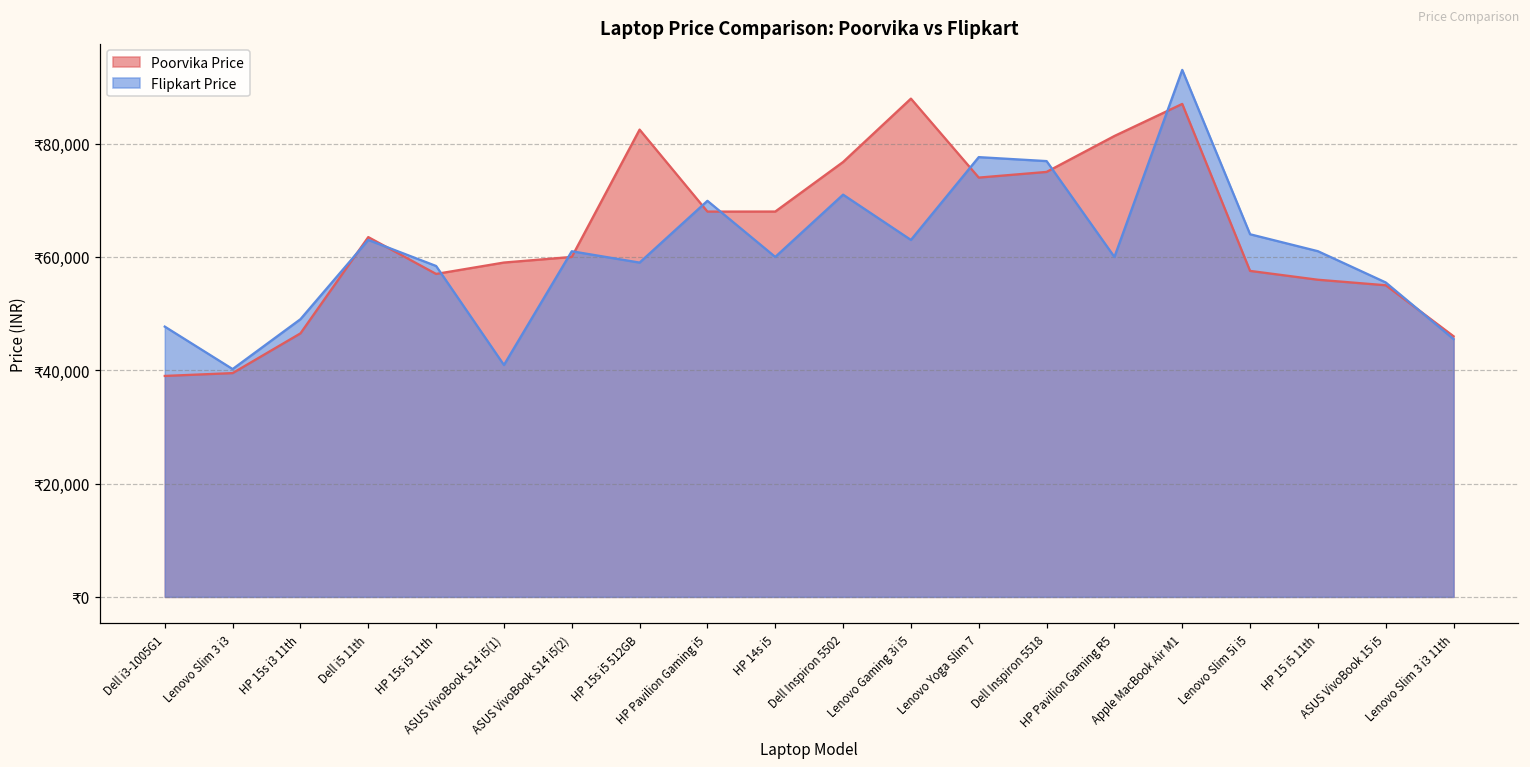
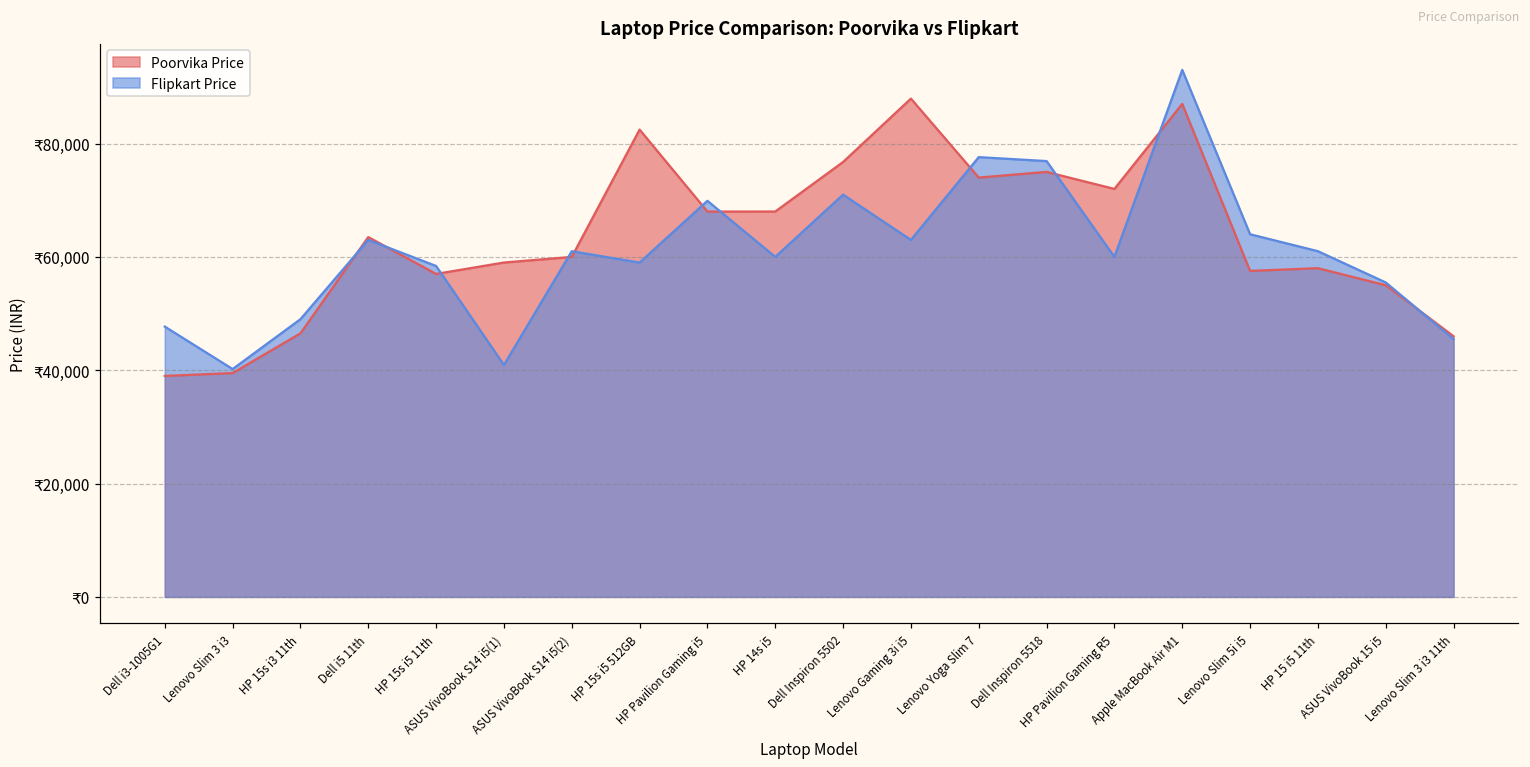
Poorvika Price, HP Pavilion Gaming R5: ₹81,000 -> ₹72,000
Poorvika Price, HP 15 i5 11th: ₹56,000 -> ₹58,000
